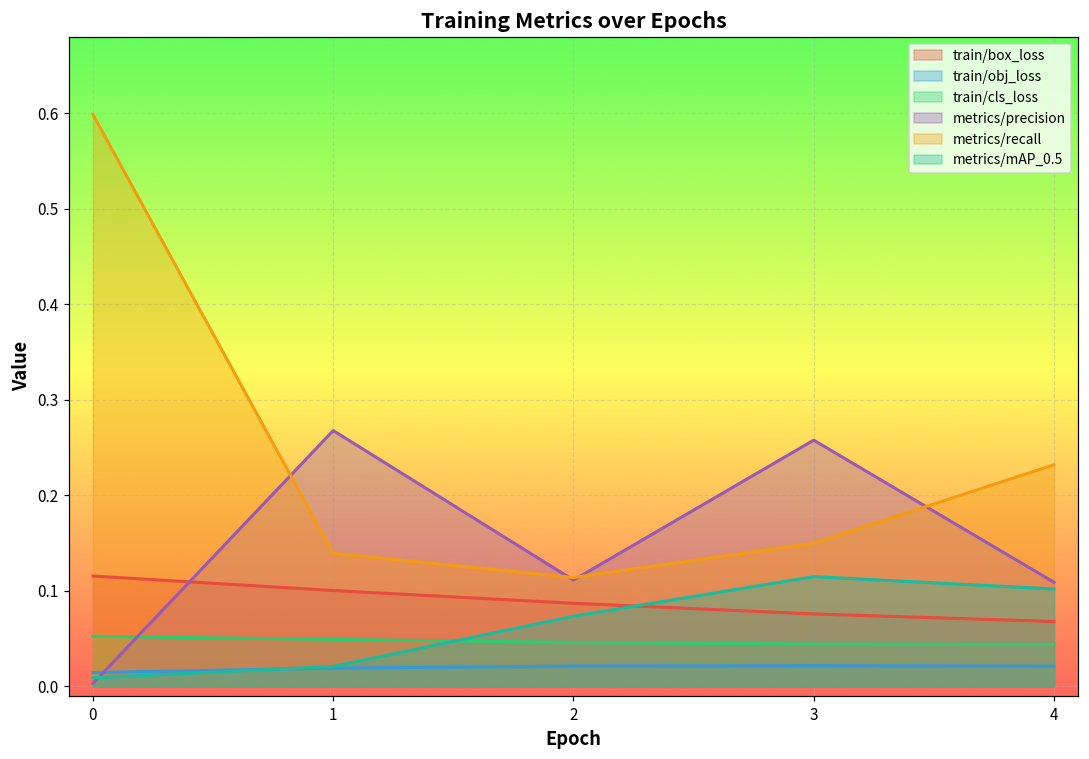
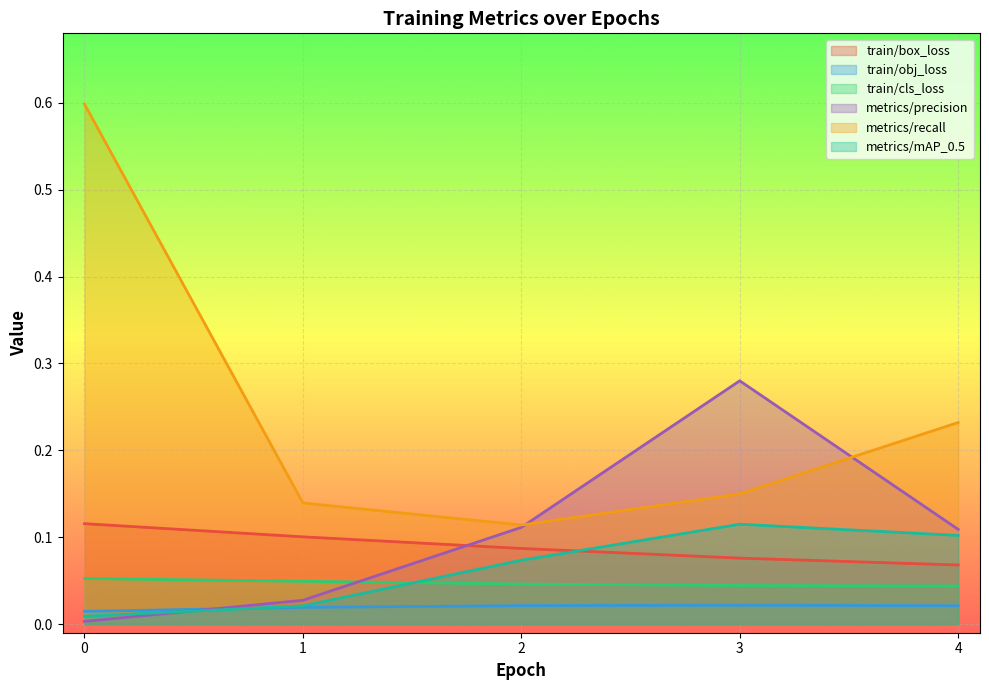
metrics/precision, 1: 0.27 -> 0.03
metrics/precision, 3: 0.26 -> 0.28
